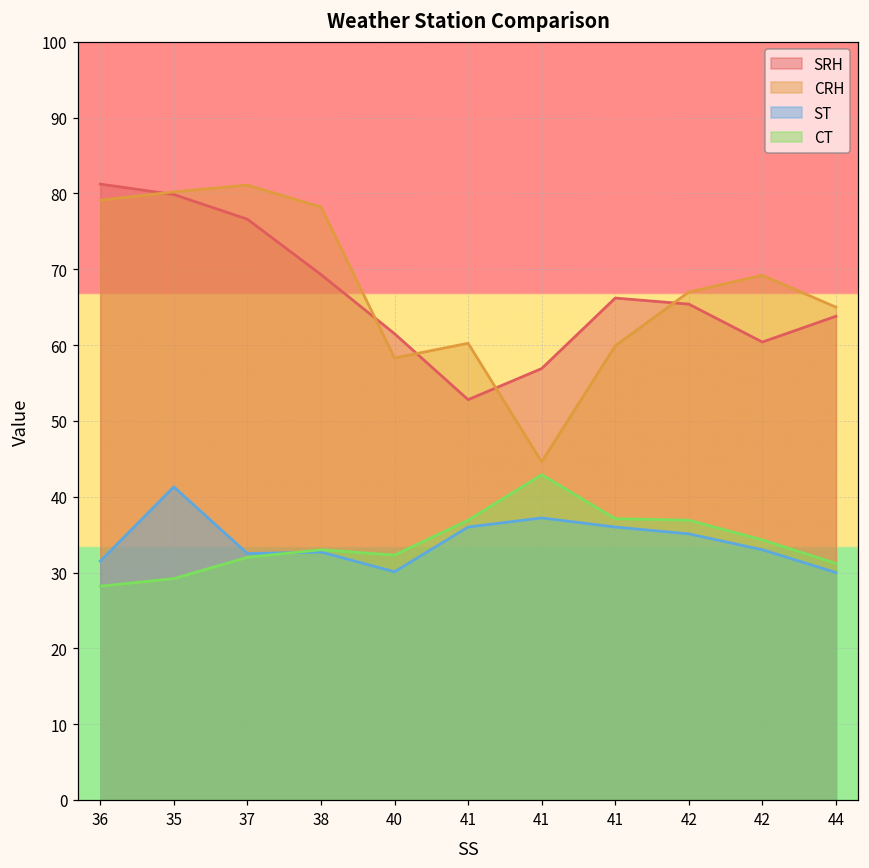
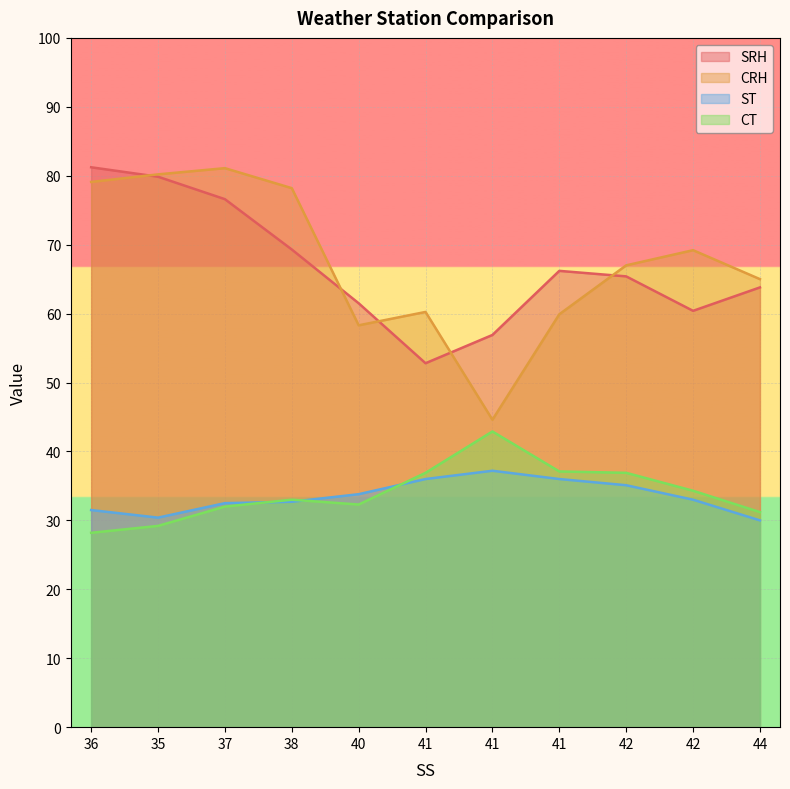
ST, 35: 41 -> 30
ST, 40: 30 -> 34
